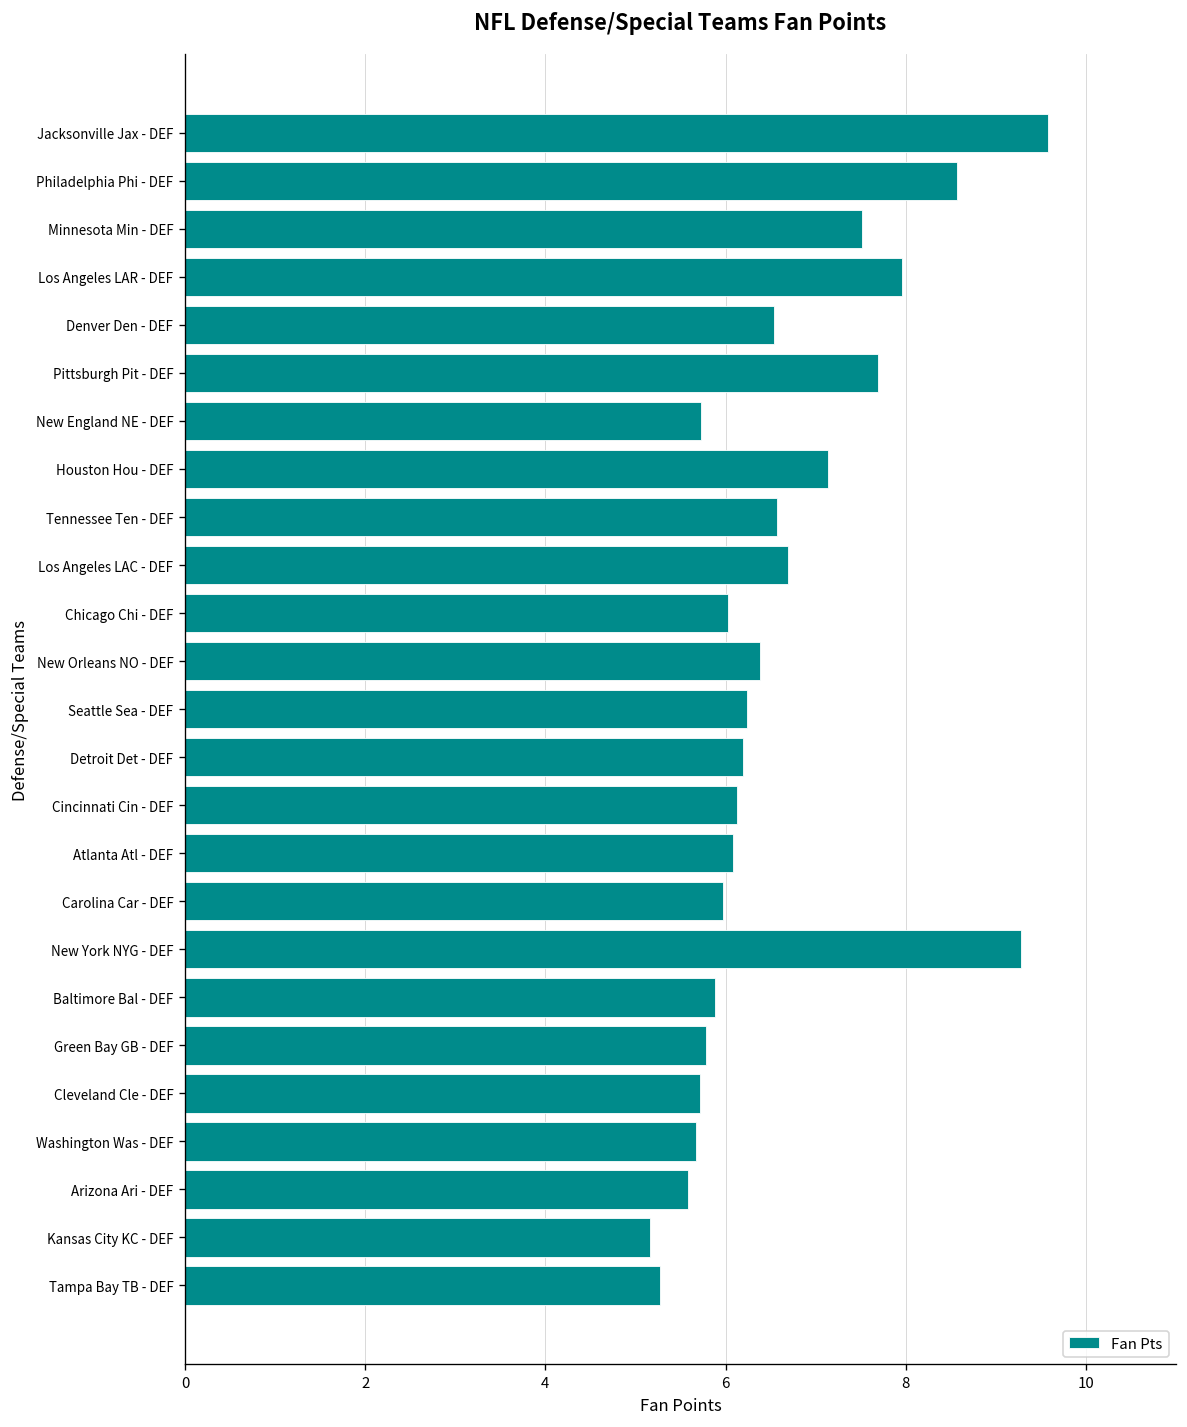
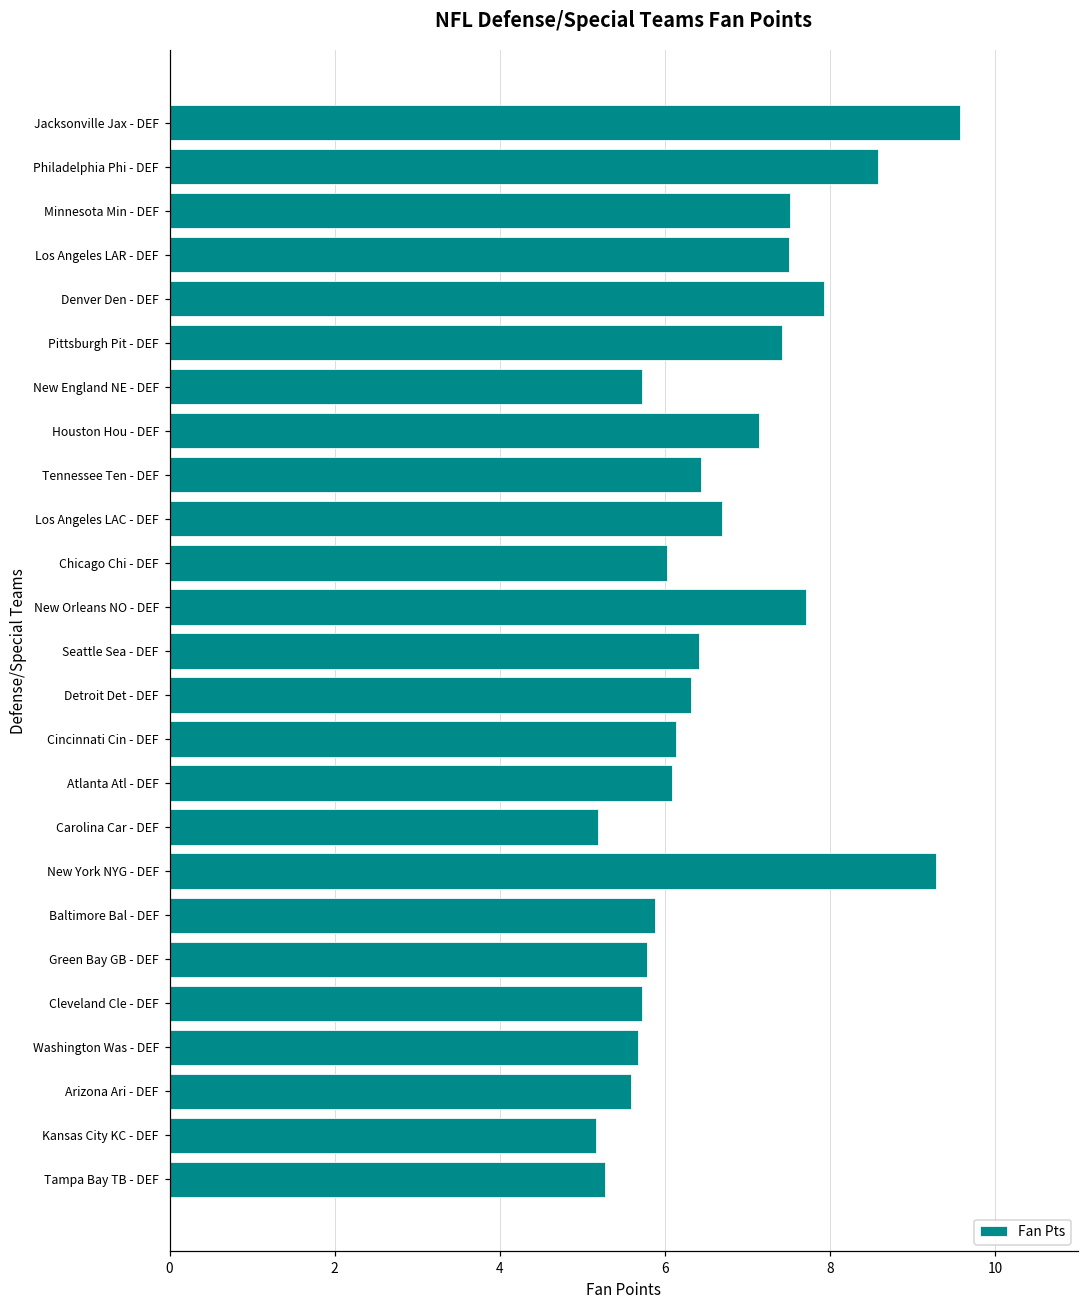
Los Angeles LAR - DEF: 8.0 -> 7.5
Denver Den - DEF: 6.5 -> 7.9
Pittsburgh Pit - DEF: 7.7 -> 7.4
Tennessee Ten - DEF: 6.6 -> 6.4
New Orleans NO - DEF: 6.4 -> 7.7
Seattle Sea - DEF: 6.2 -> 6.4
Detroit Det - DEF: 6.2 -> 6.3
Carolina Car - DEF: 6.0 -> 5.2
